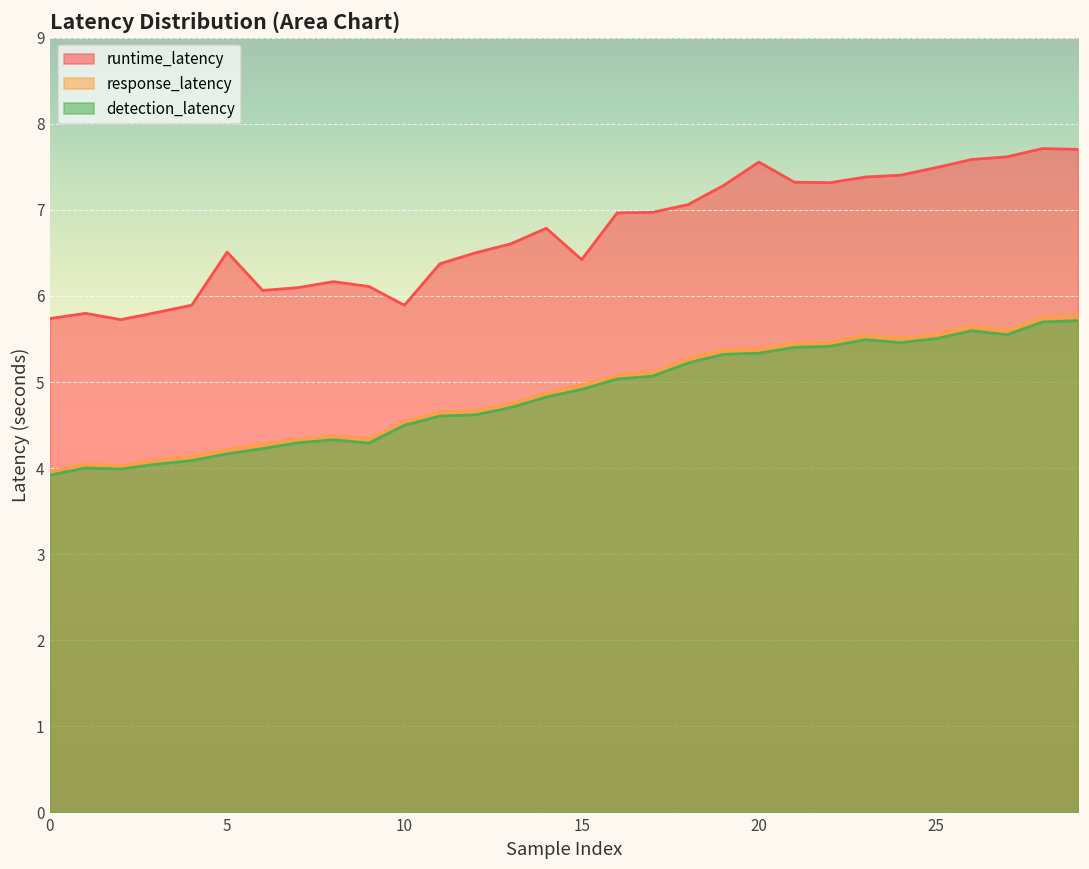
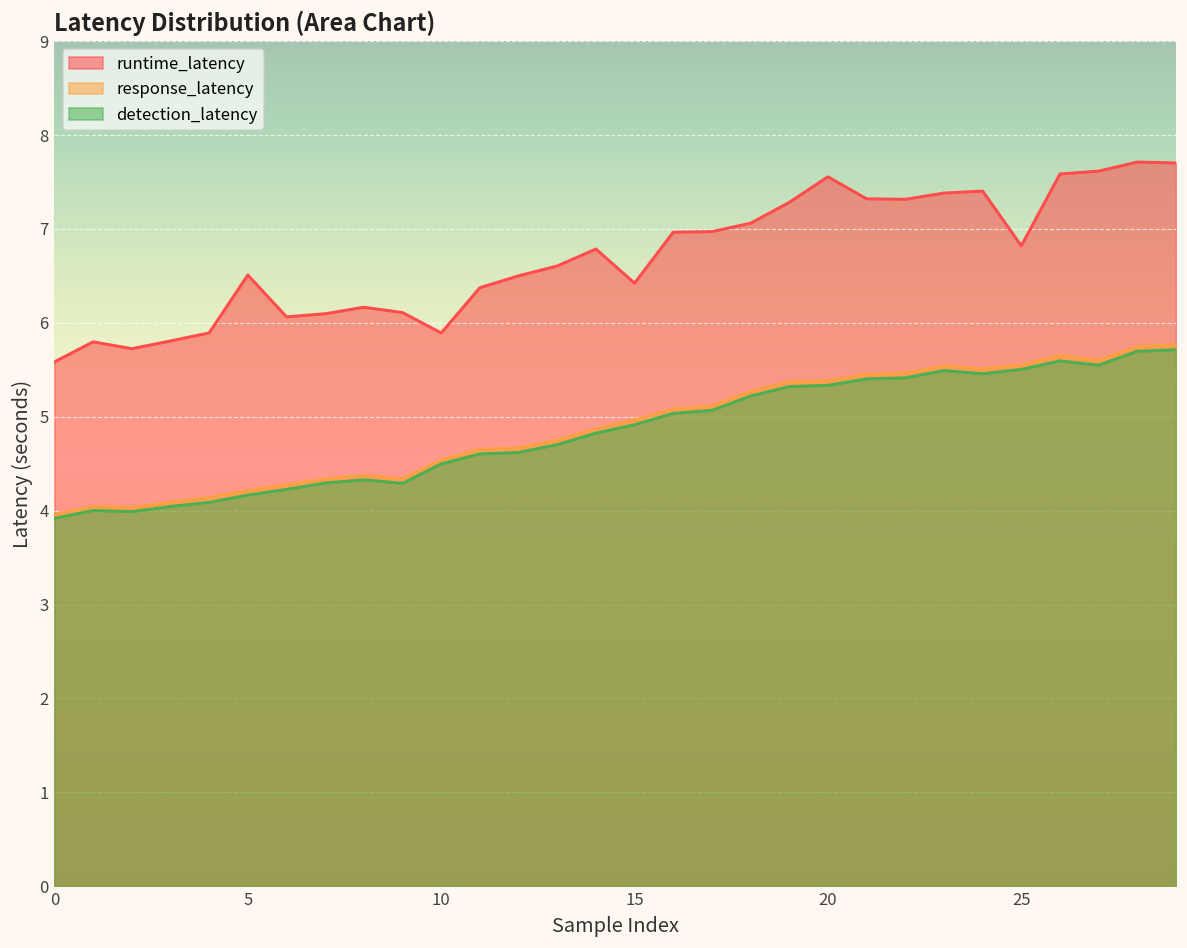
runtime_latency, 0: 5.7 -> 5.6
runtime_latency, 25: 7.5 -> 6.8
